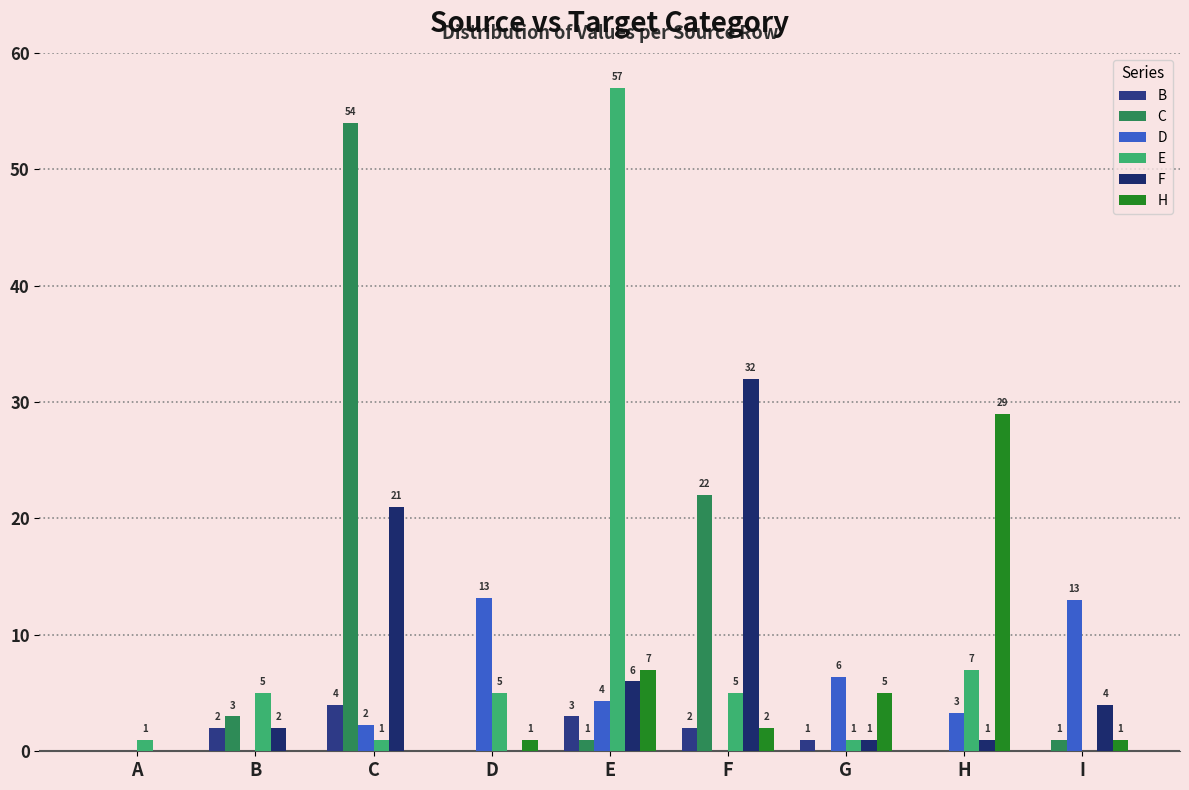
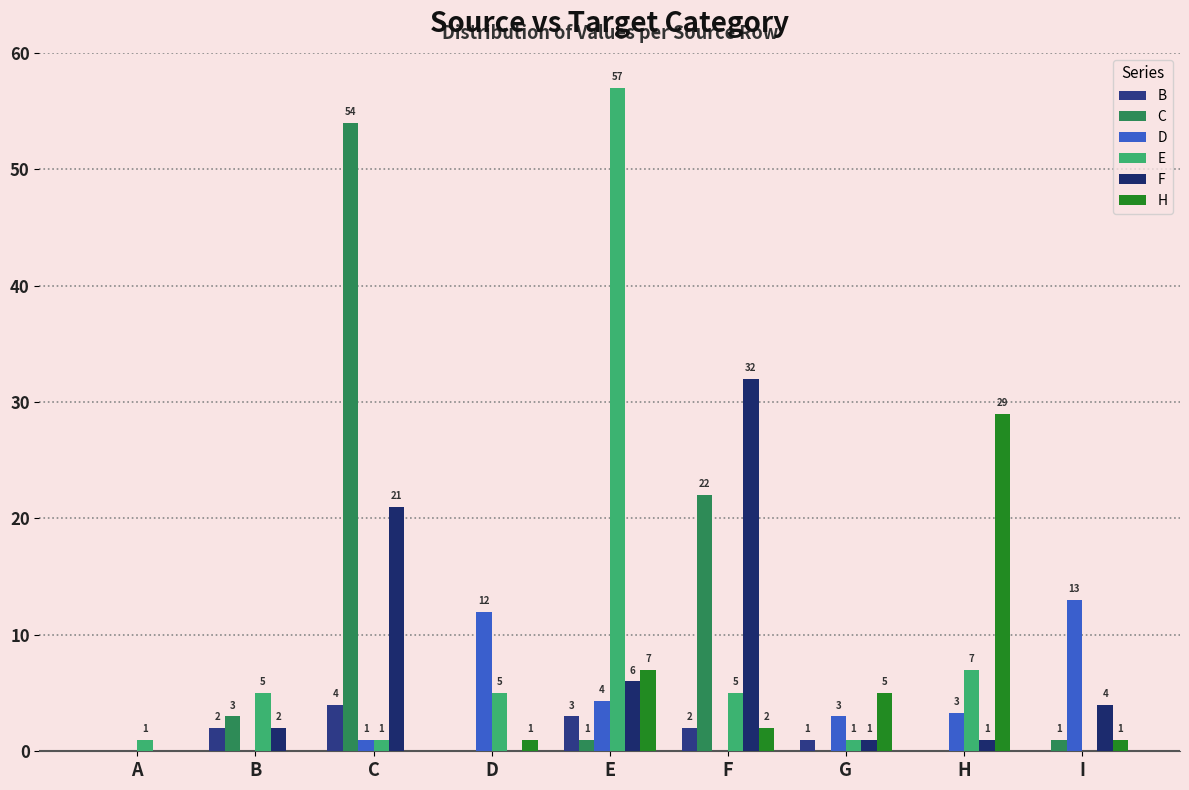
D, C: 2 -> 1
D, D: 13 -> 12
D, G: 6 -> 3
